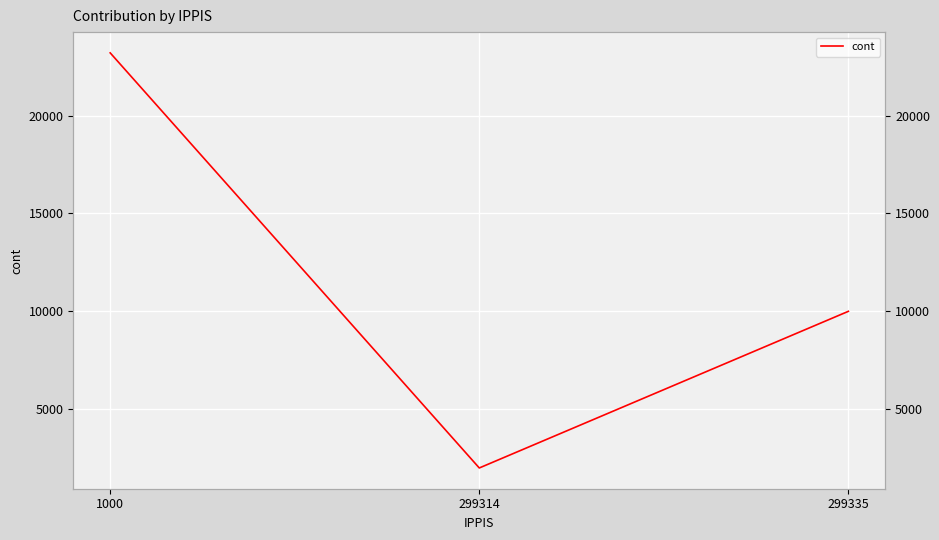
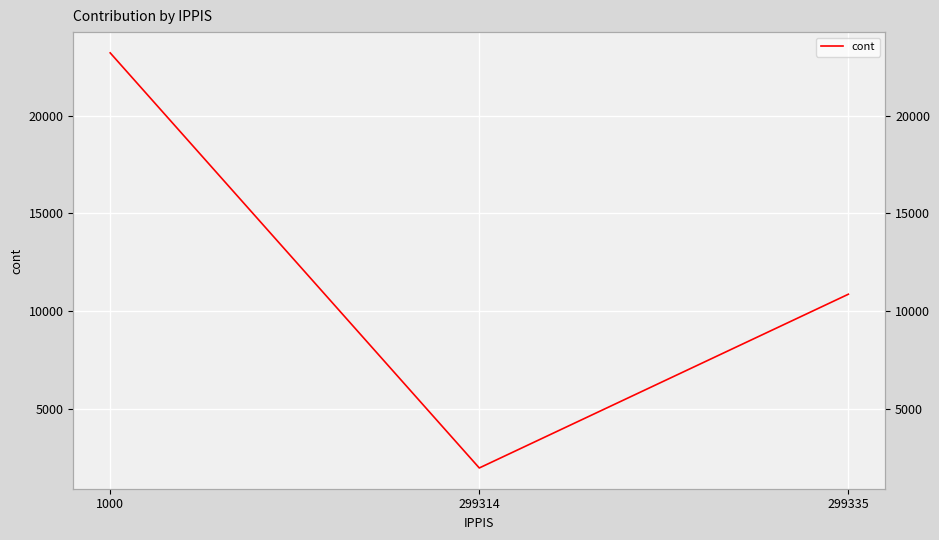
299335: 10000 -> 10900
